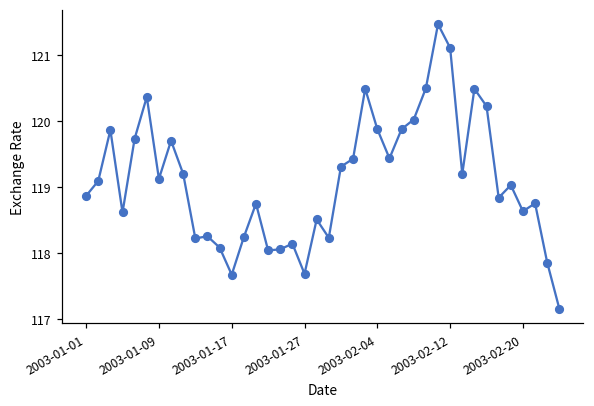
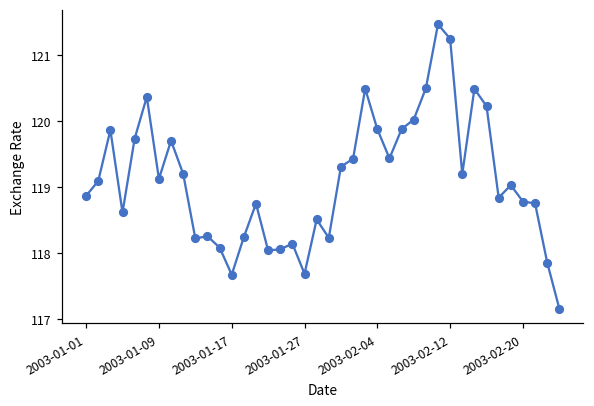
2003-02-12: 121.1 -> 121.2
2003-02-20: 118.6 -> 118.8
